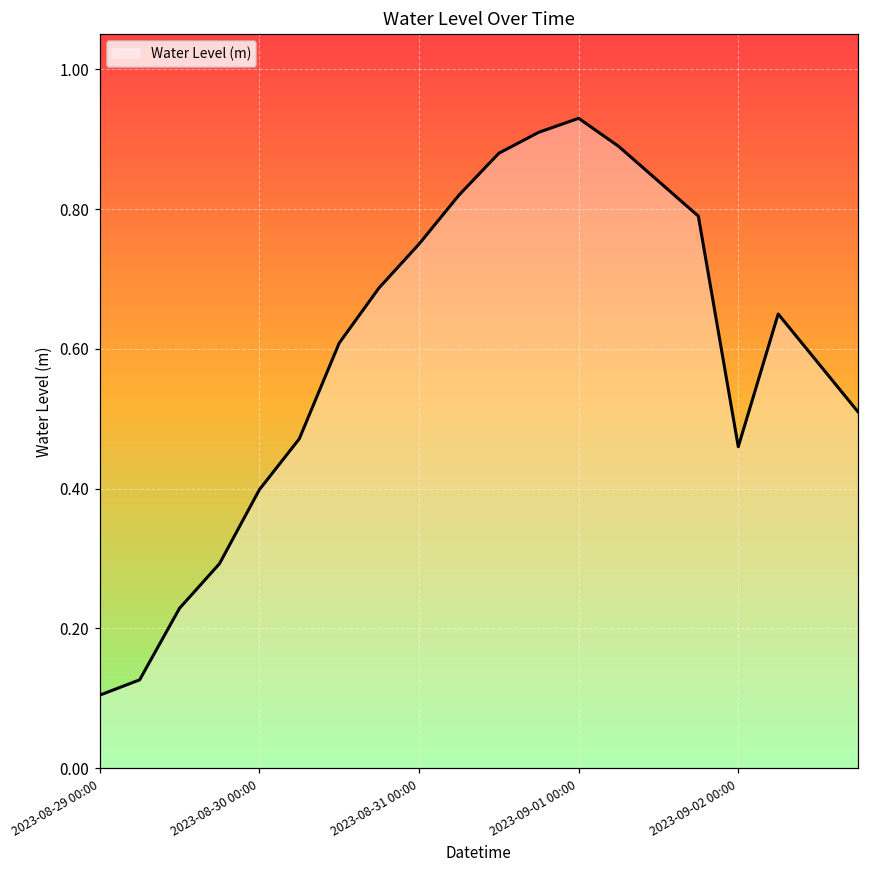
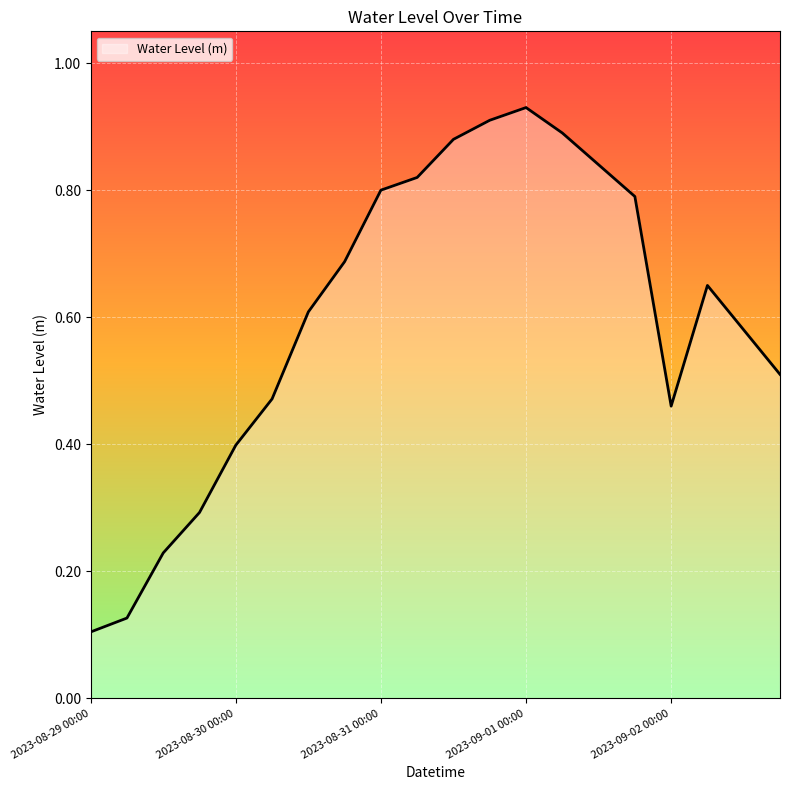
2023-08-31 00:00: 0.75 -> 0.80
